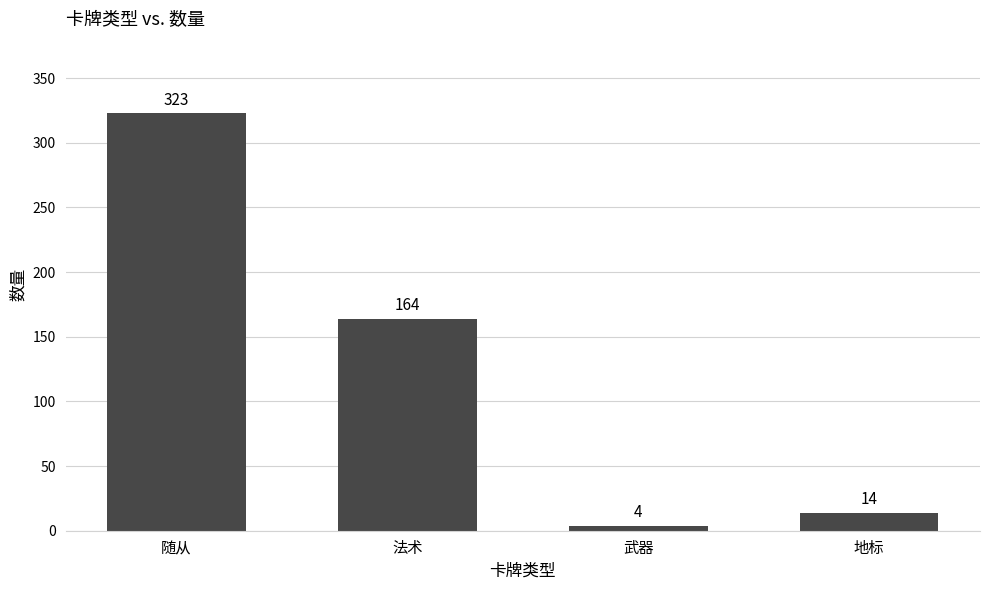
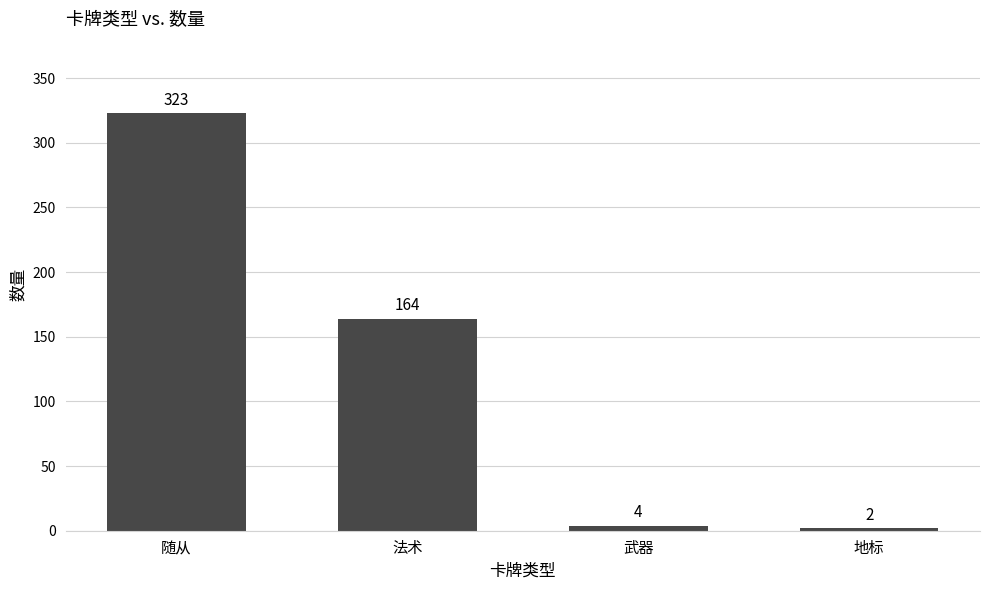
地标: 14 -> 2
